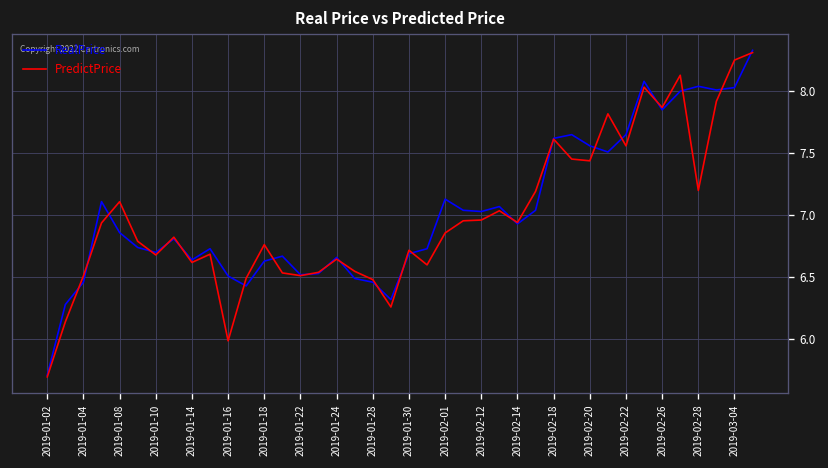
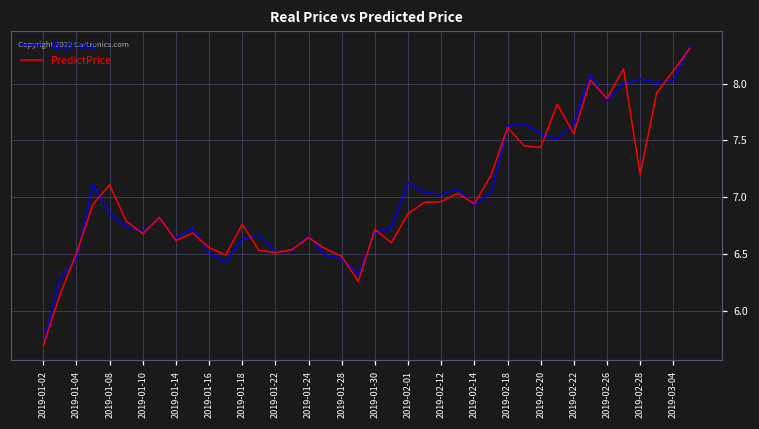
PredictPrice, 2019-01-16: 5.99 -> 6.56
PredictPrice, 2019-03-04: 8.25 -> 8.11
